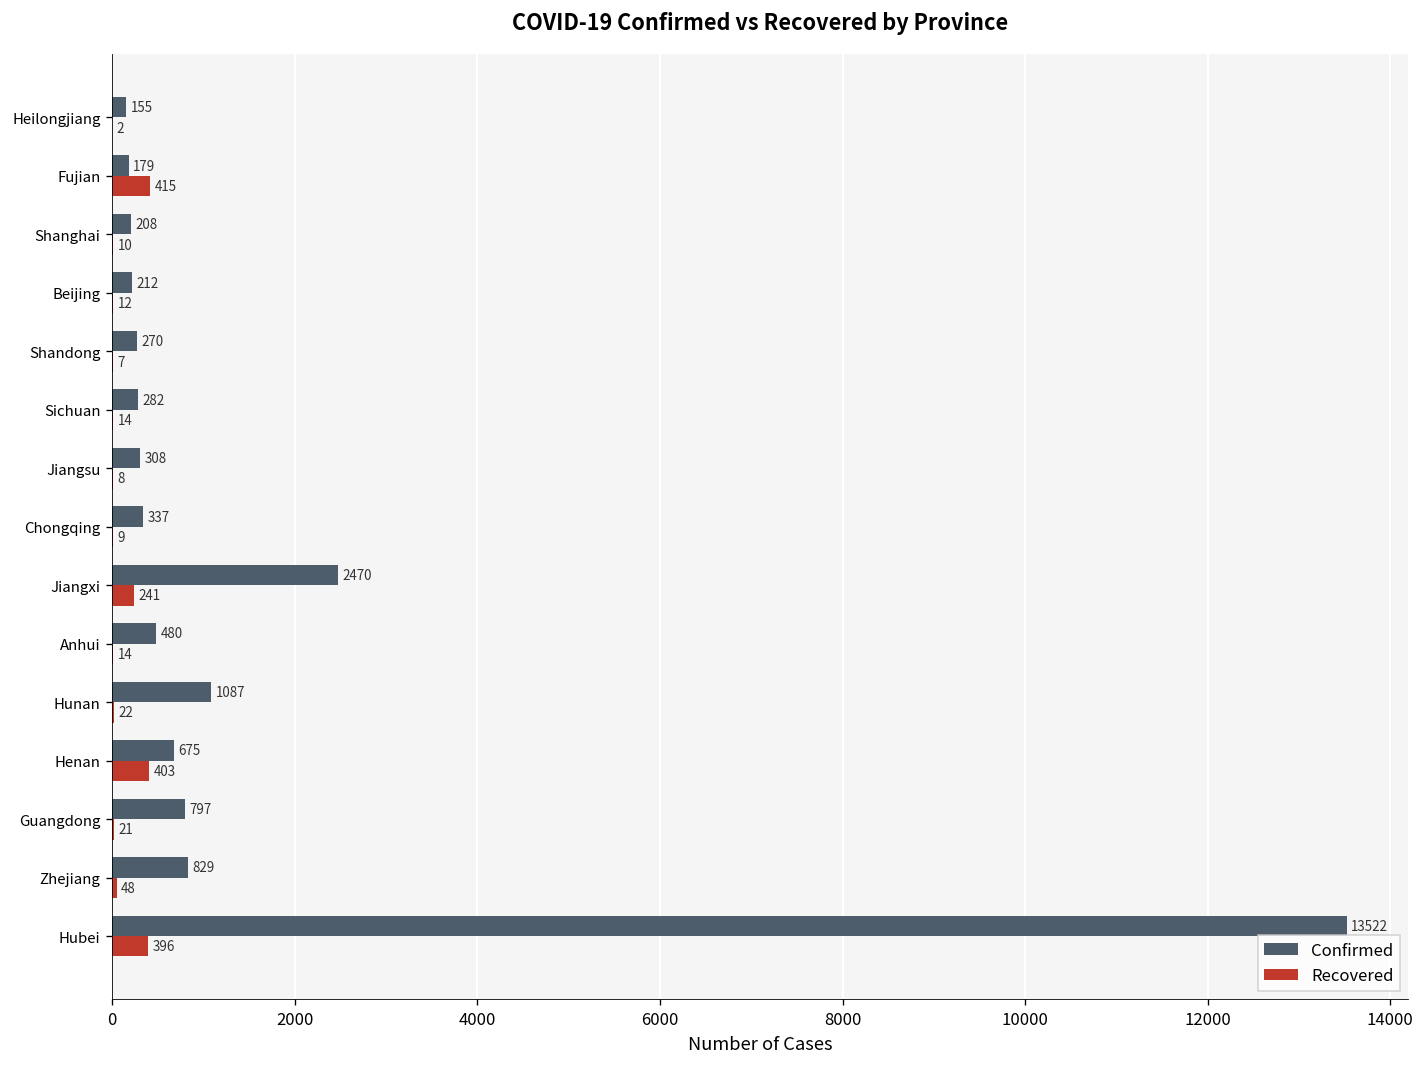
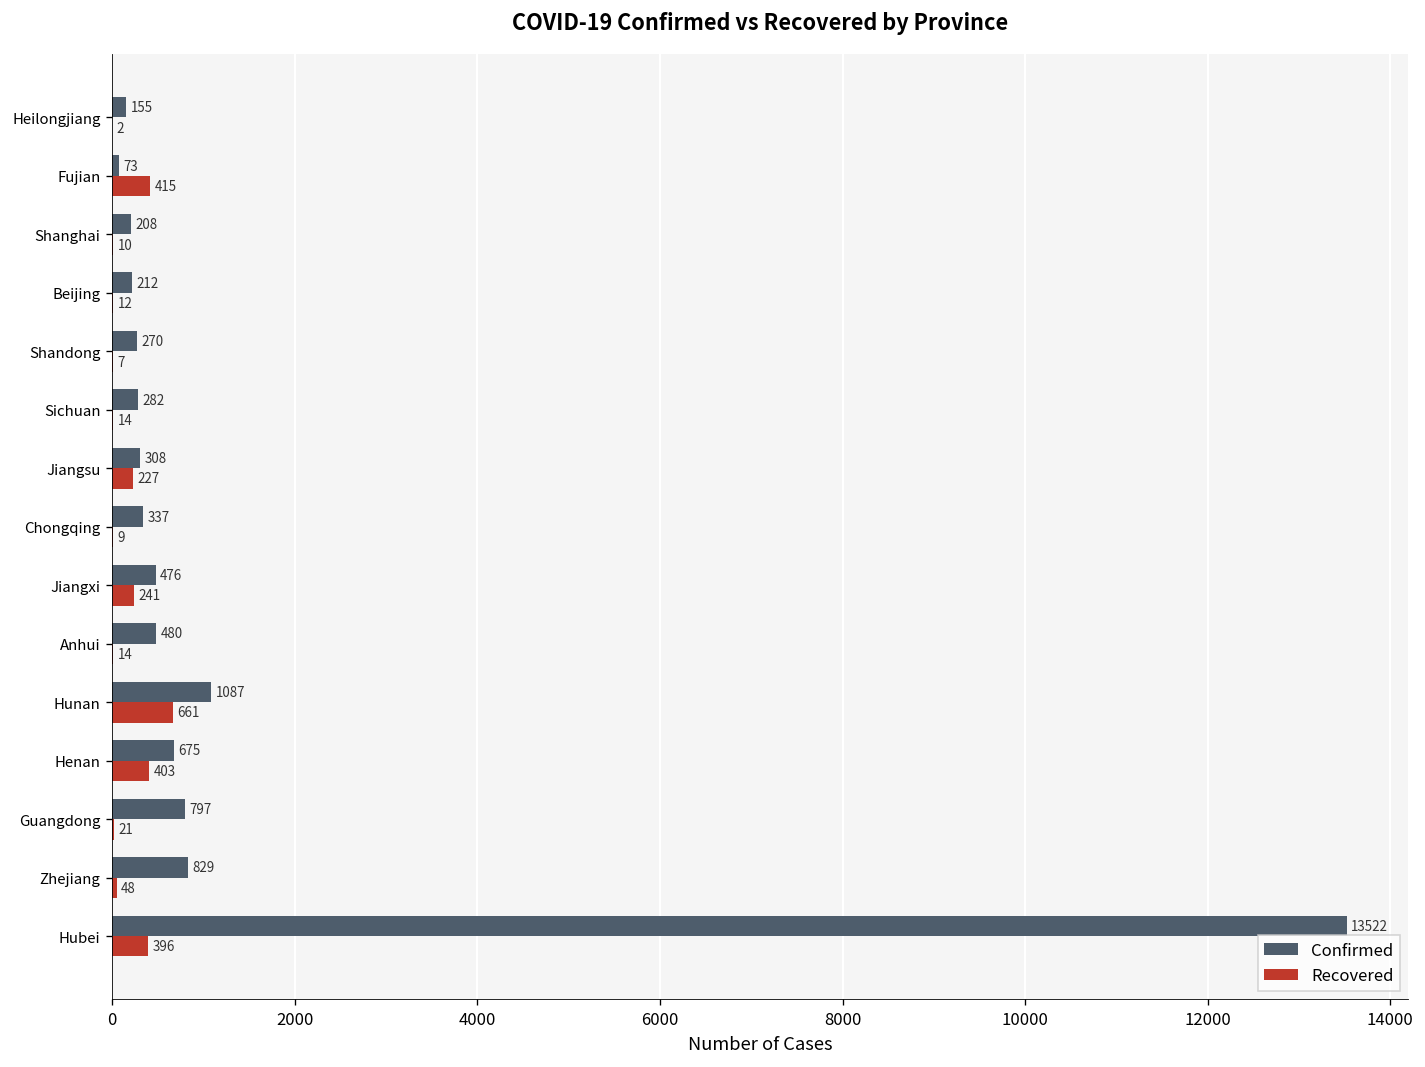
Confirmed, Fujian: 179 -> 73
Recovered, Jiangsu: 8 -> 227
Confirmed, Jiangxi: 2470 -> 476
Recovered, Hunan: 22 -> 661
